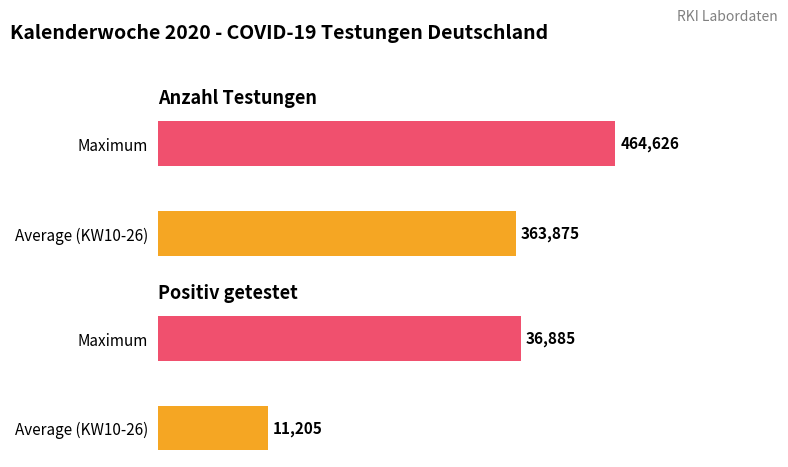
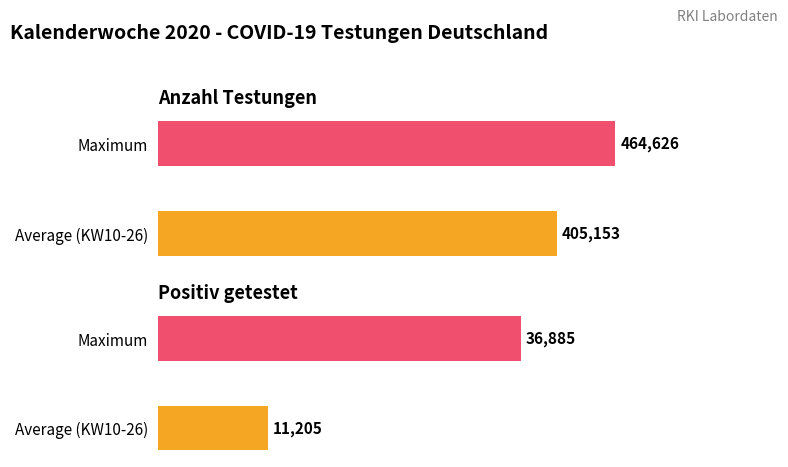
Anzahl Testungen, Average (KW10-26): 363,875 -> 405,153
